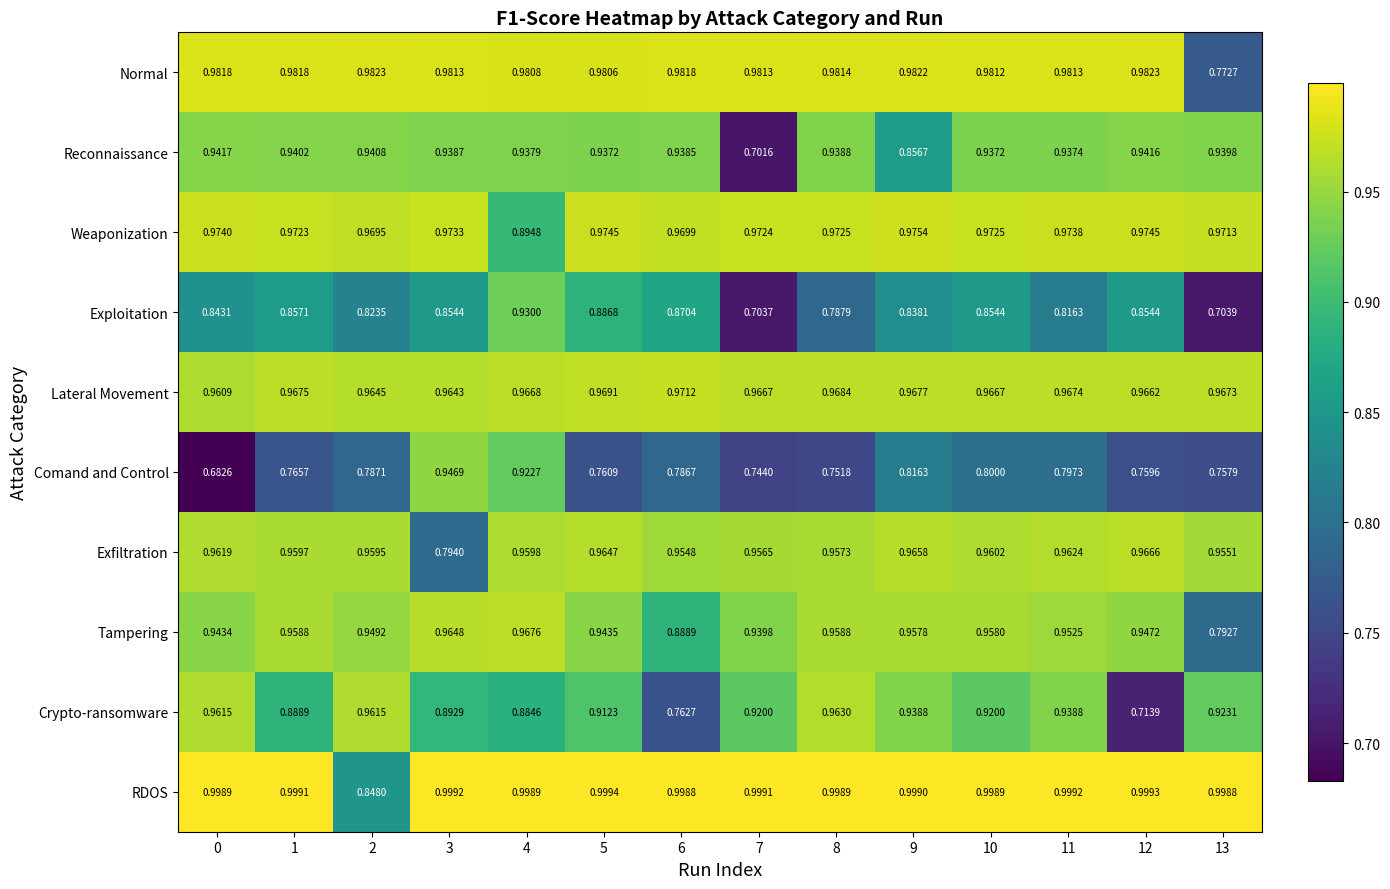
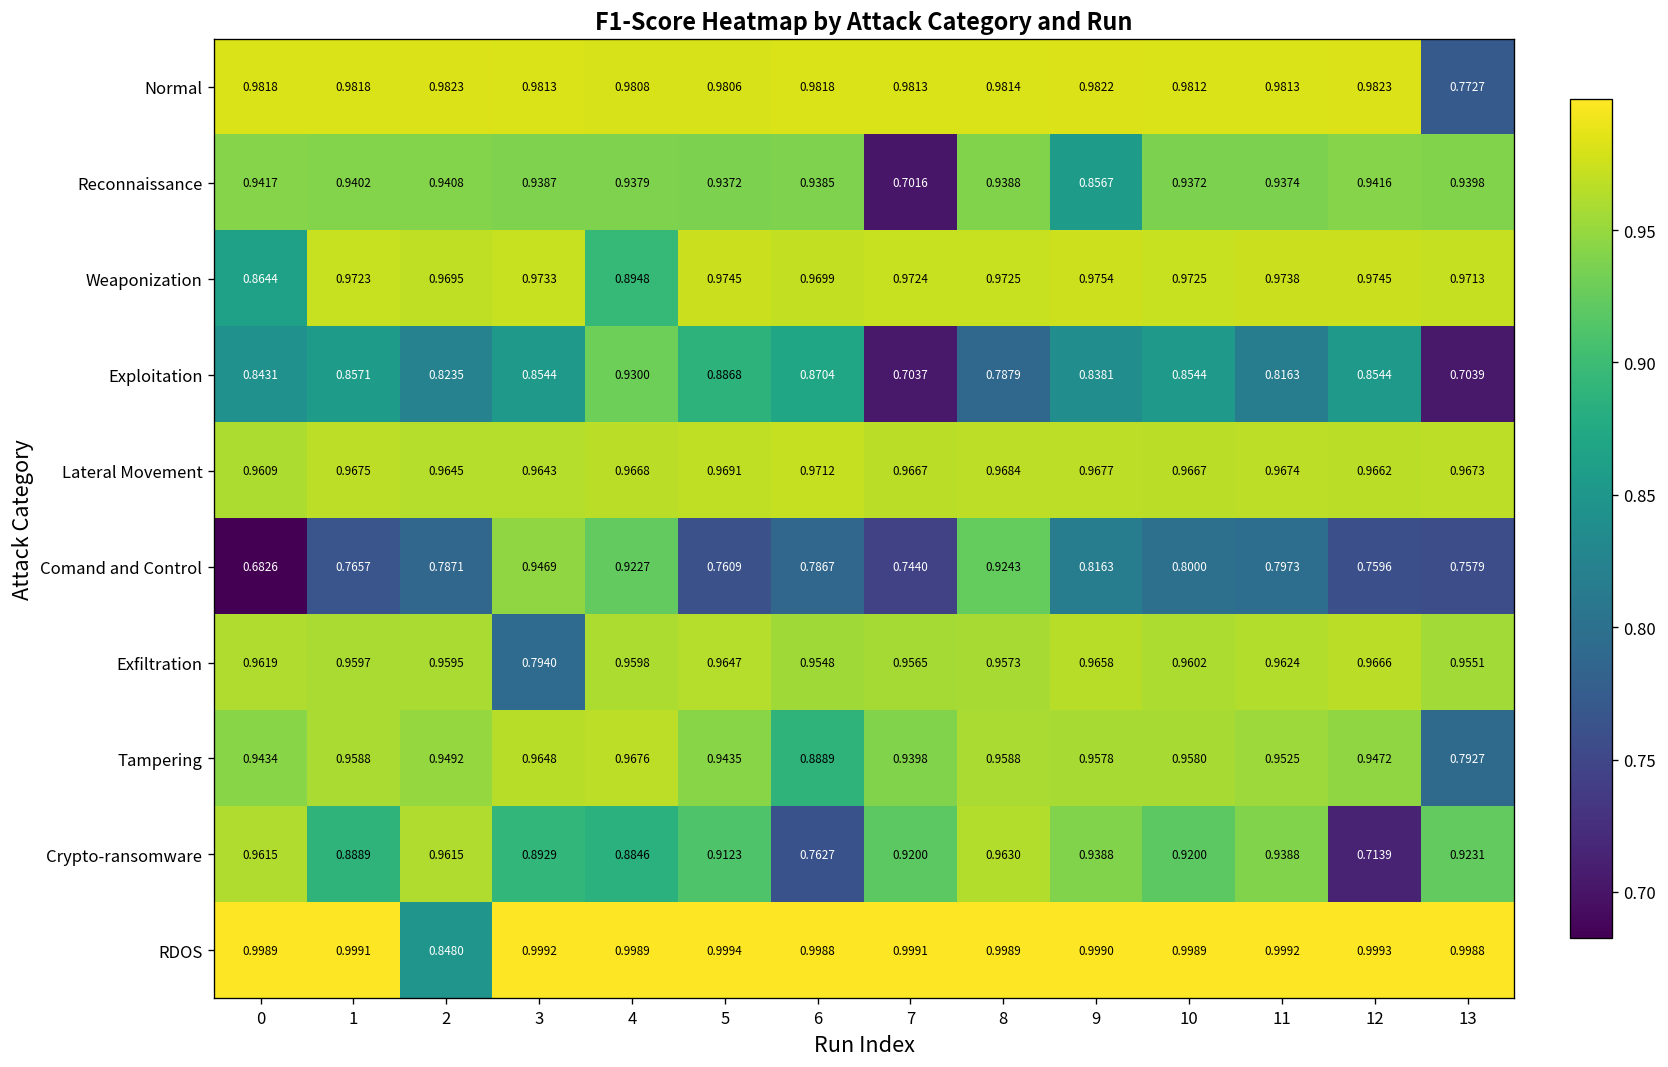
Weaponization, 0: 0.9740 -> 0.8644
Comand and Control, 8: 0.7518 -> 0.9243
